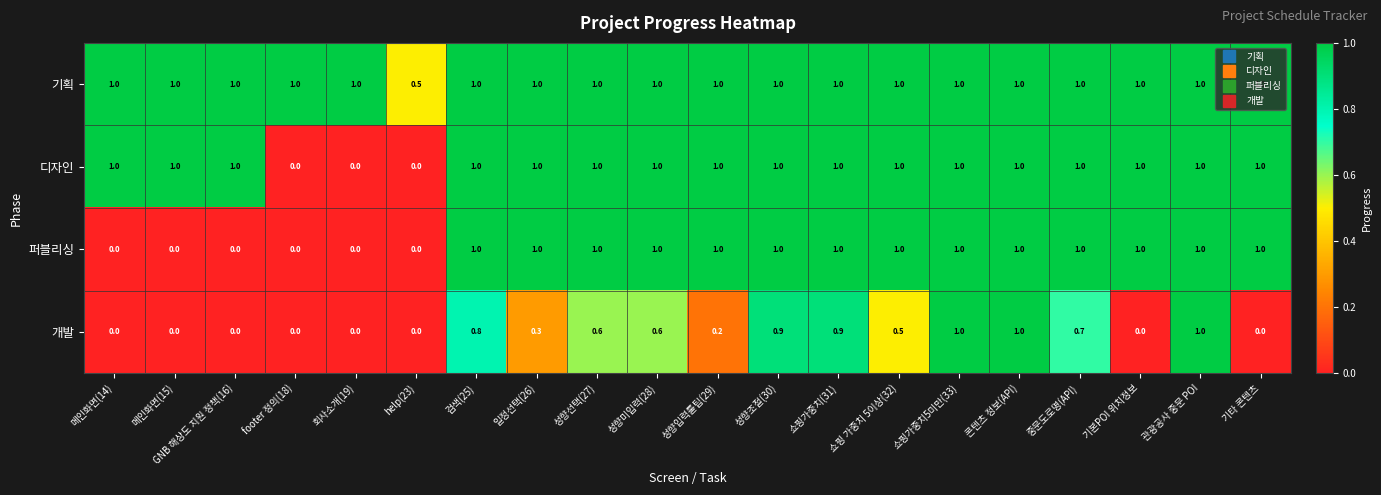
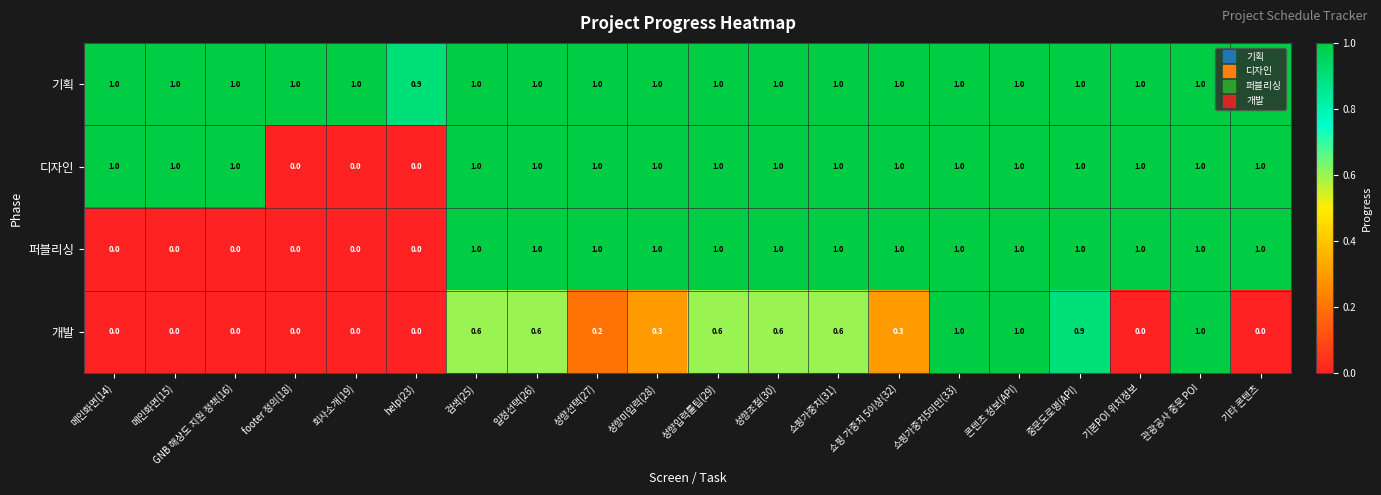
기획, help(23): 0.5 -> 0.9
개발, 검색(25): 0.8 -> 0.6
개발, 일정선택(26): 0.3 -> 0.6
개발, 성향선택(27): 0.6 -> 0.2
개발, 성향미입력(28): 0.6 -> 0.3
개발, 성향입력툴팁(29): 0.2 -> 0.6
개발, 성향조절(30): 0.9 -> 0.6
개발, 쇼핑가중치(31): 0.9 -> 0.6
개발, 쇼핑 가중치 5이상(32): 0.5 -> 0.3
개발, 중문도로명(API): 0.7 -> 0.9
